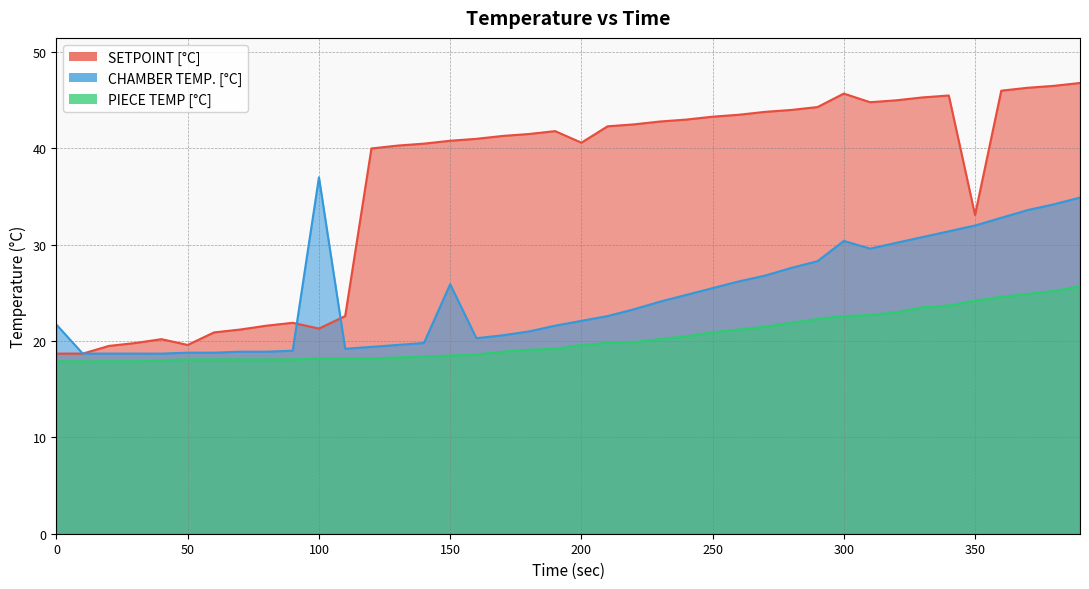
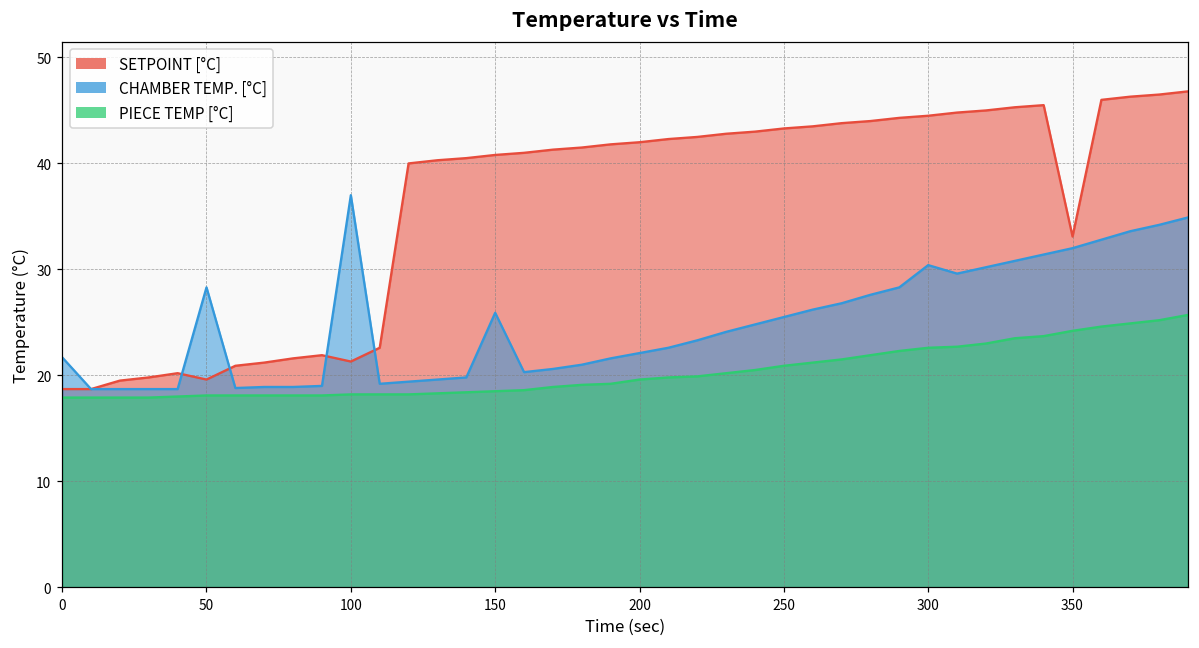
CHAMBER TEMP. [°C], 50: 19 -> 28
SETPOINT [°C], 200: 41 -> 42
SETPOINT [°C], 300: 46 -> 45
